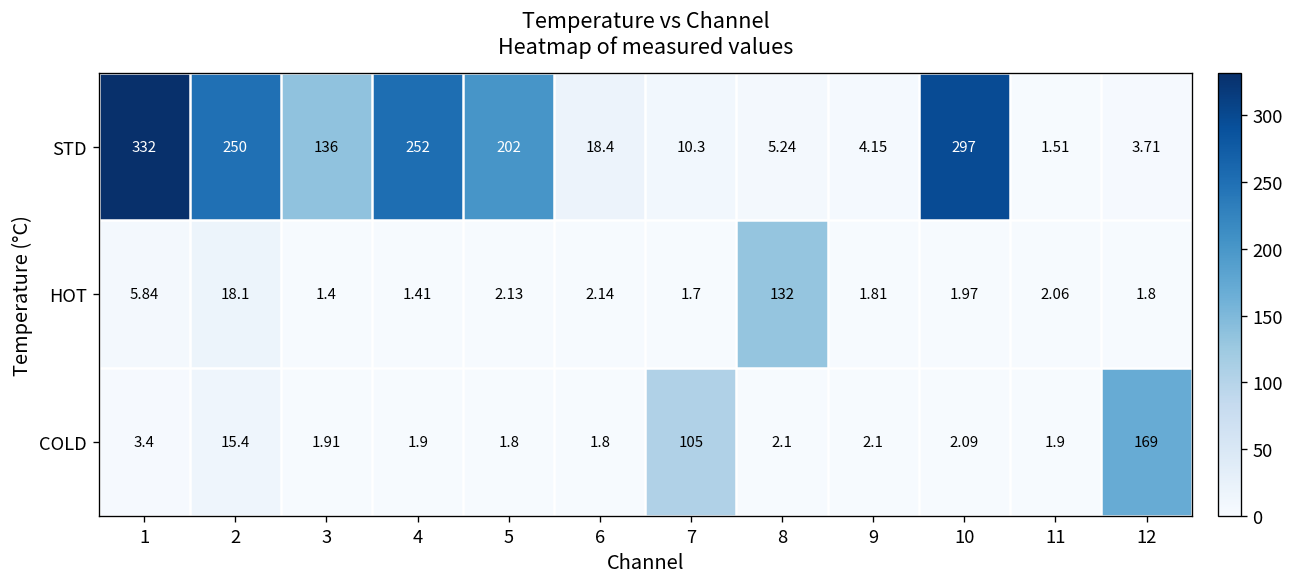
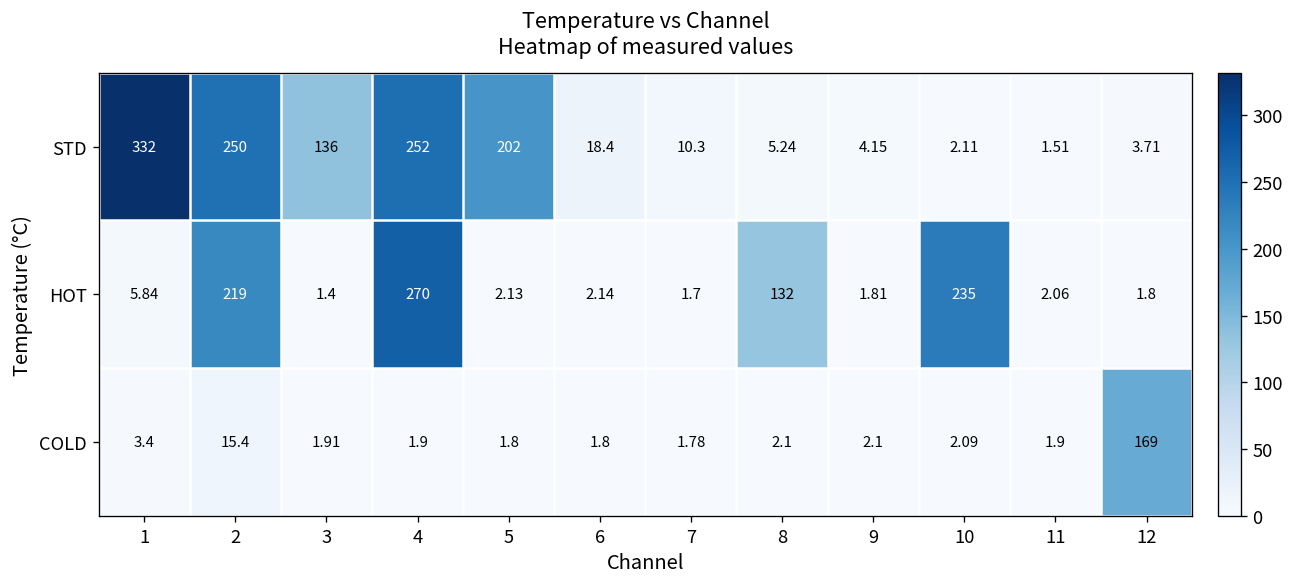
STD, 10: 297 -> 2.11
HOT, 2: 18.1 -> 219
HOT, 4: 1.41 -> 270
HOT, 10: 1.97 -> 235
COLD, 7: 105 -> 1.78
